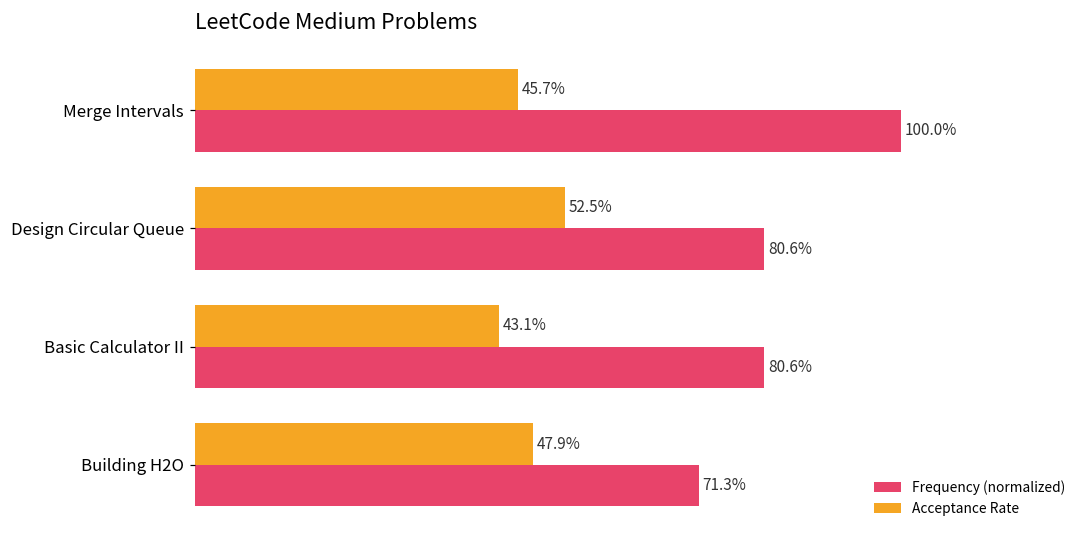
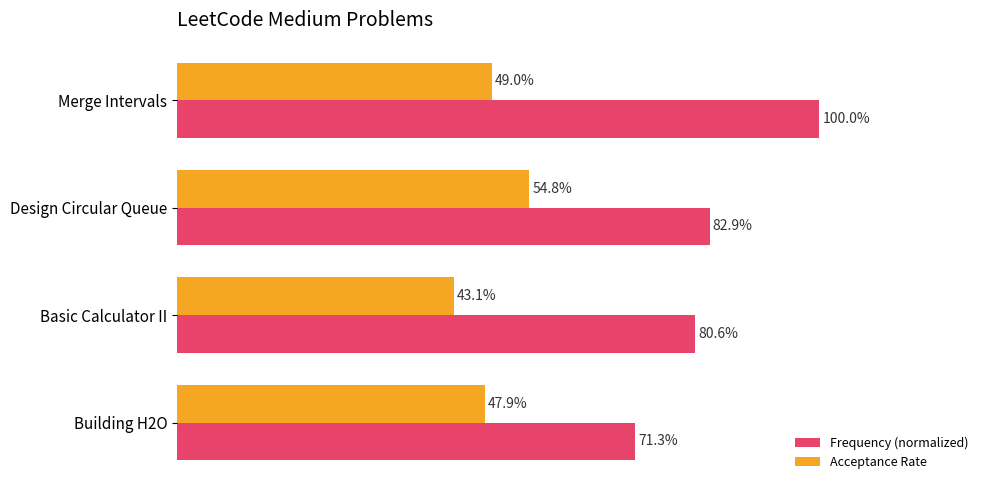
Acceptance Rate, Merge Intervals: 45.7% -> 49.0%
Acceptance Rate, Design Circular Queue: 52.5% -> 54.8%
Frequency (normalized), Design Circular Queue: 80.6% -> 82.9%
